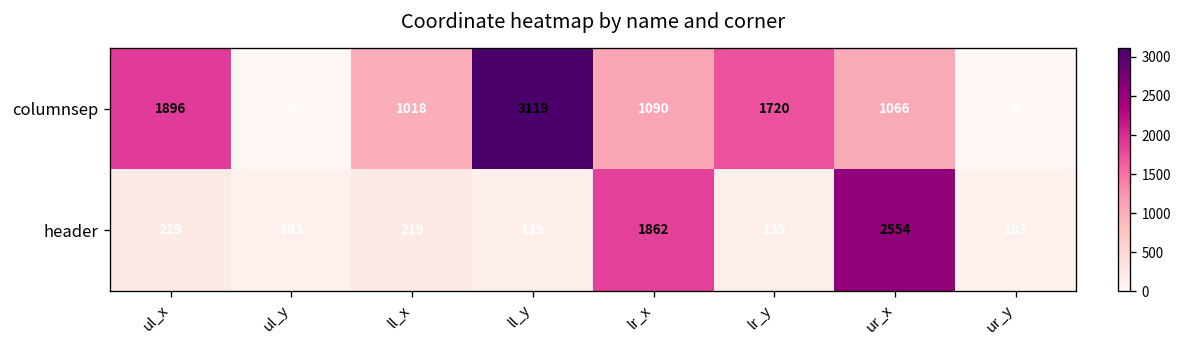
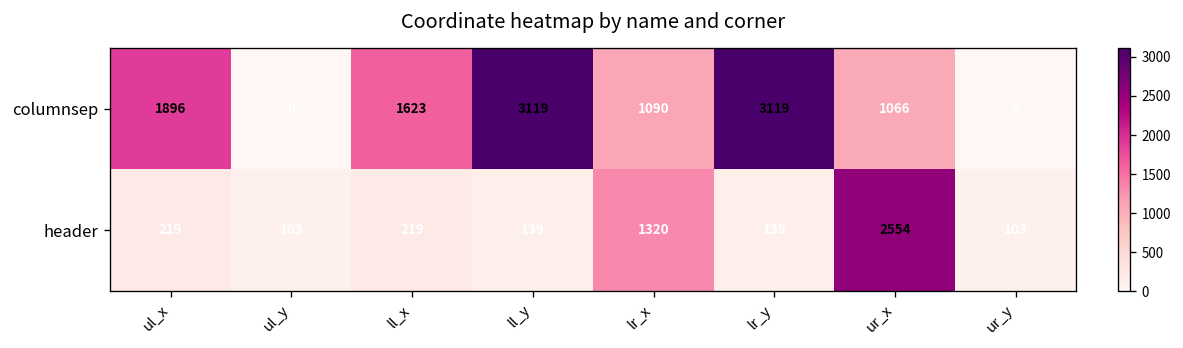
columnsep, ll_x: 1018 -> 1623
columnsep, lr_y: 1720 -> 3119
header, lr_x: 1862 -> 1320
